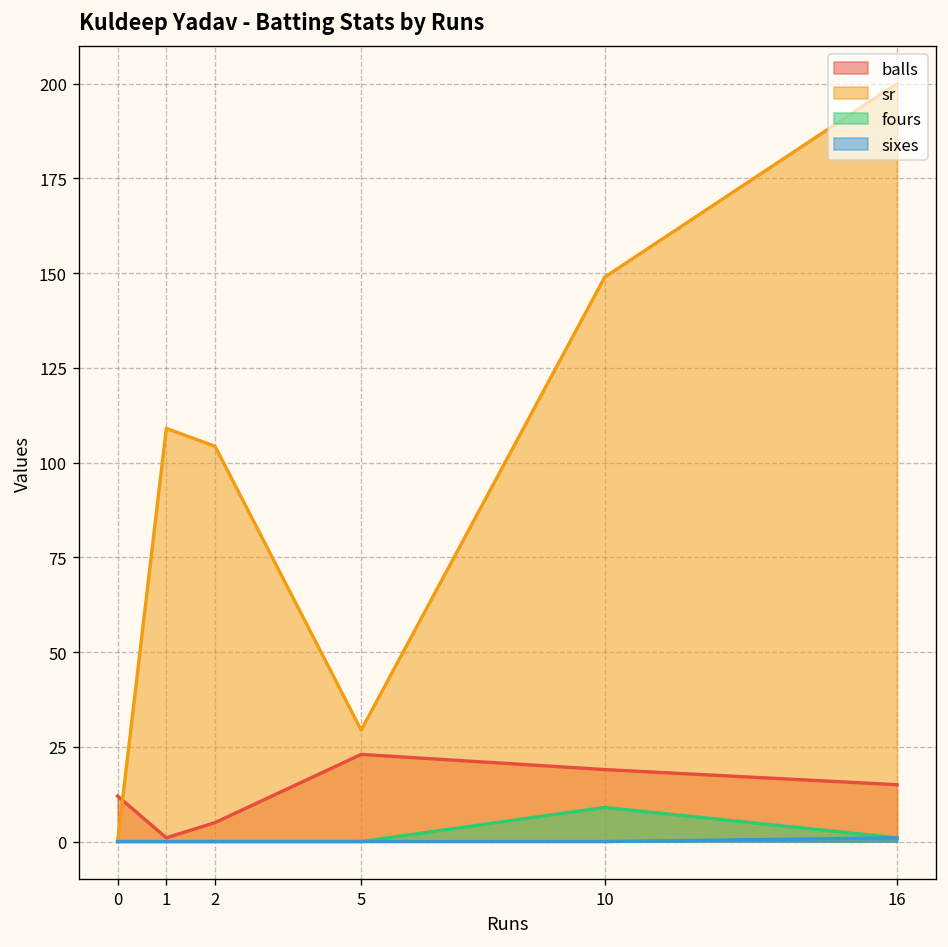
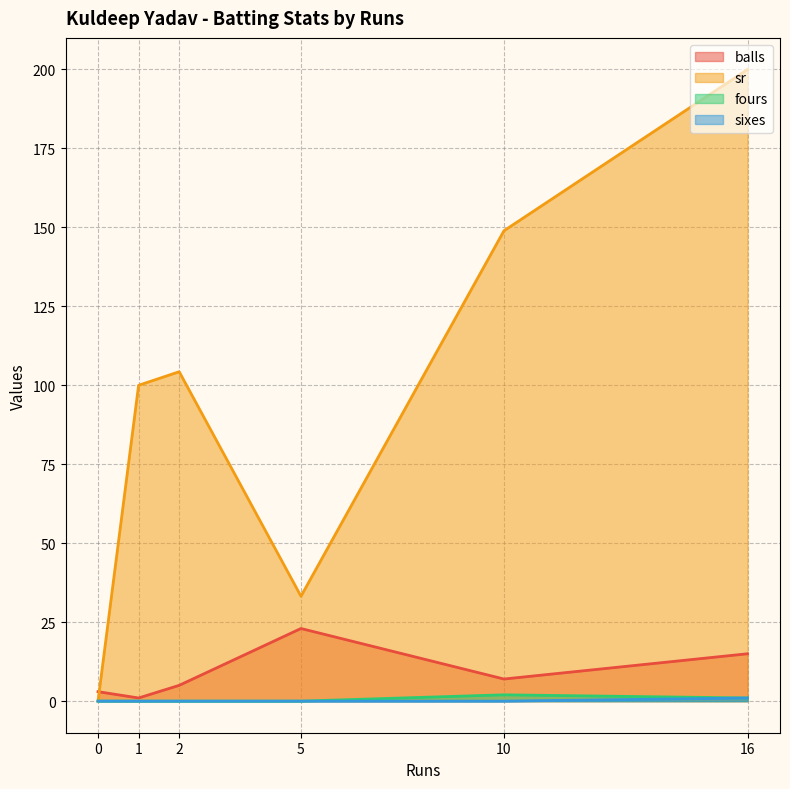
balls, 0: 12 -> 3
sr, 1: 109 -> 100
sr, 5: 29 -> 33
balls, 10: 19 -> 7
fours, 10: 9 -> 2
